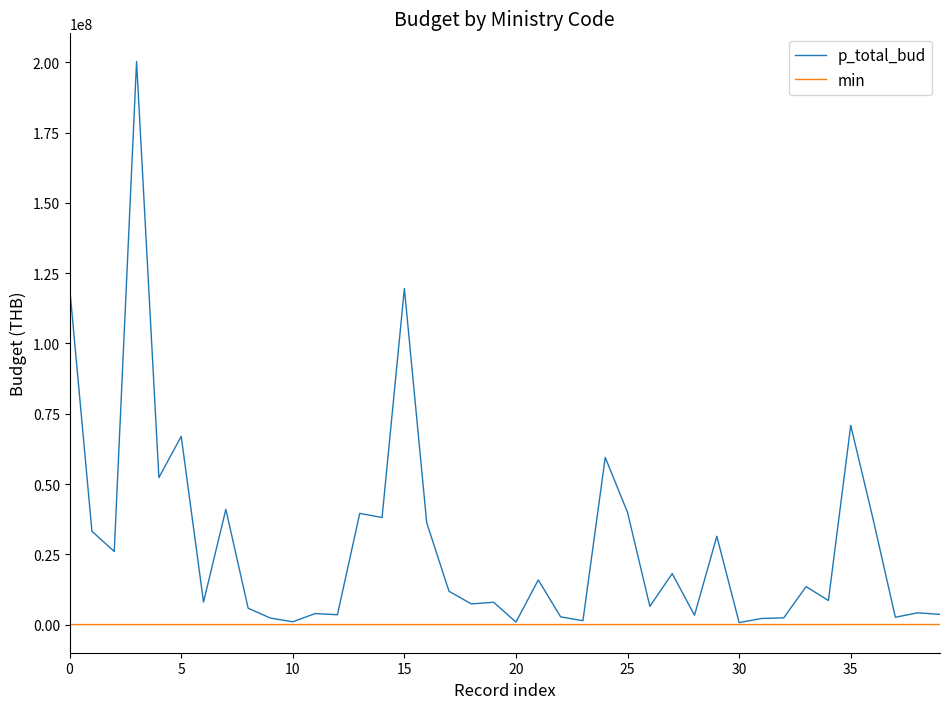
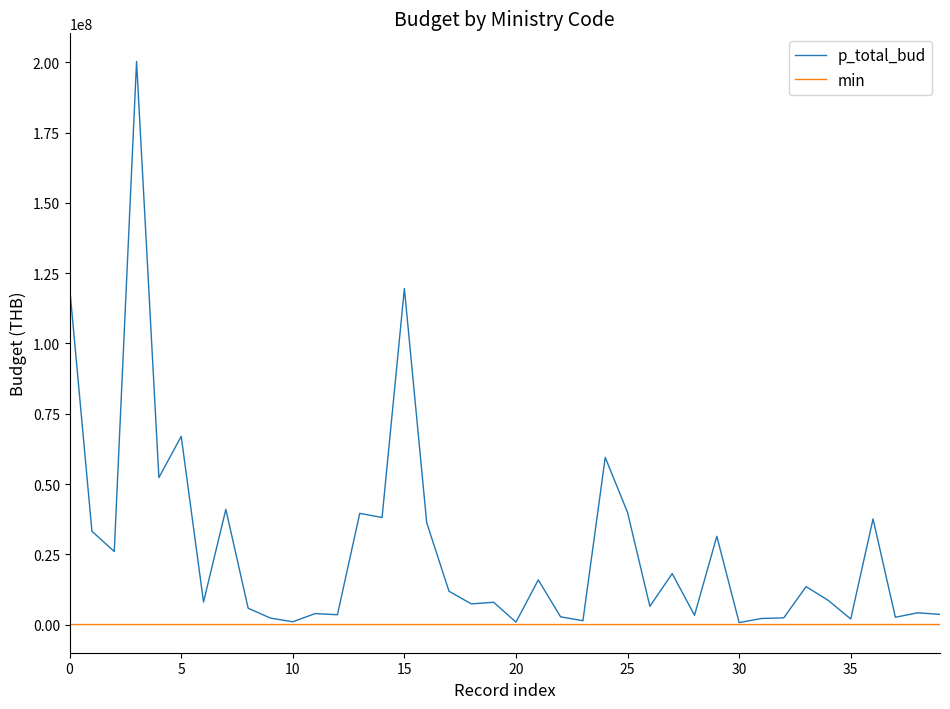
p_total_bud, 35: 71000000 -> 2000000
